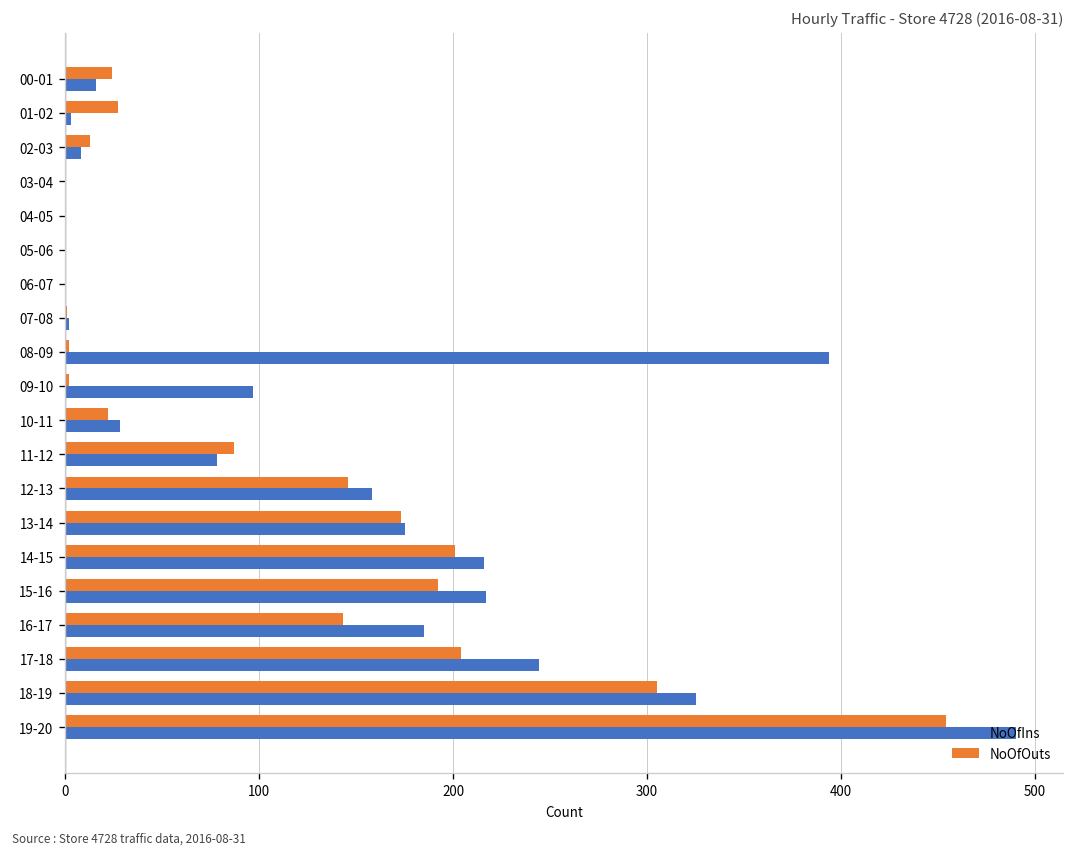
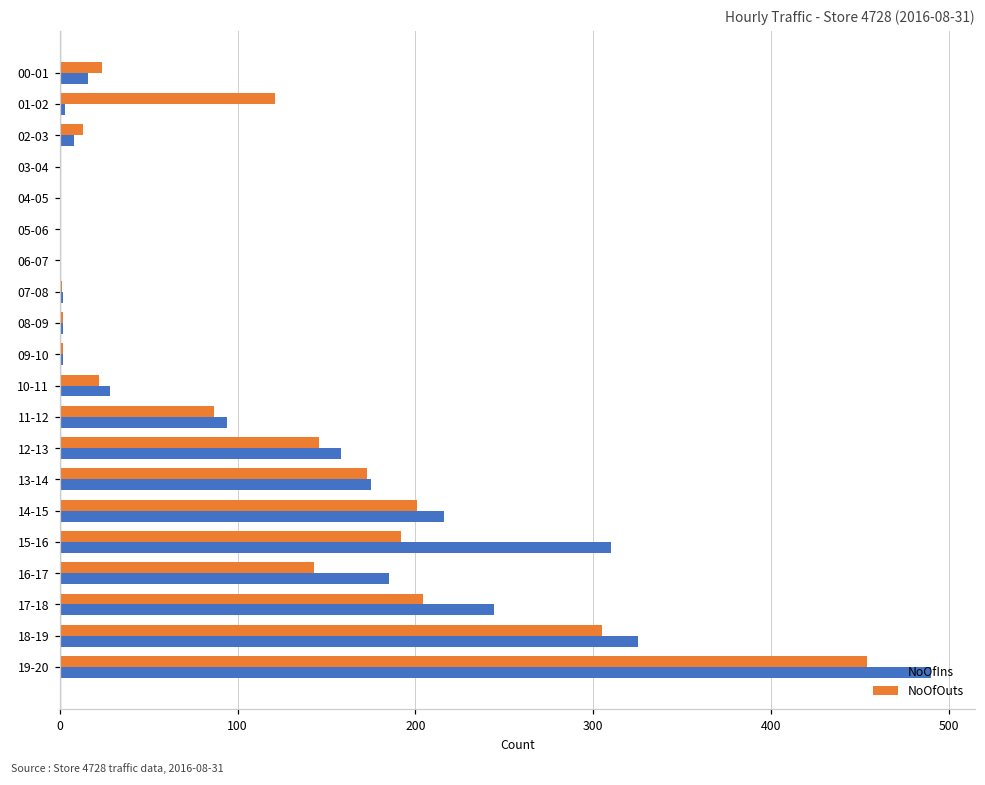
NoOfOuts, 01-02: 27 -> 121
NoOfIns, 08-09: 394 -> 2
NoOfIns, 09-10: 97 -> 2
NoOfIns, 11-12: 78 -> 94
NoOfIns, 15-16: 217 -> 310
